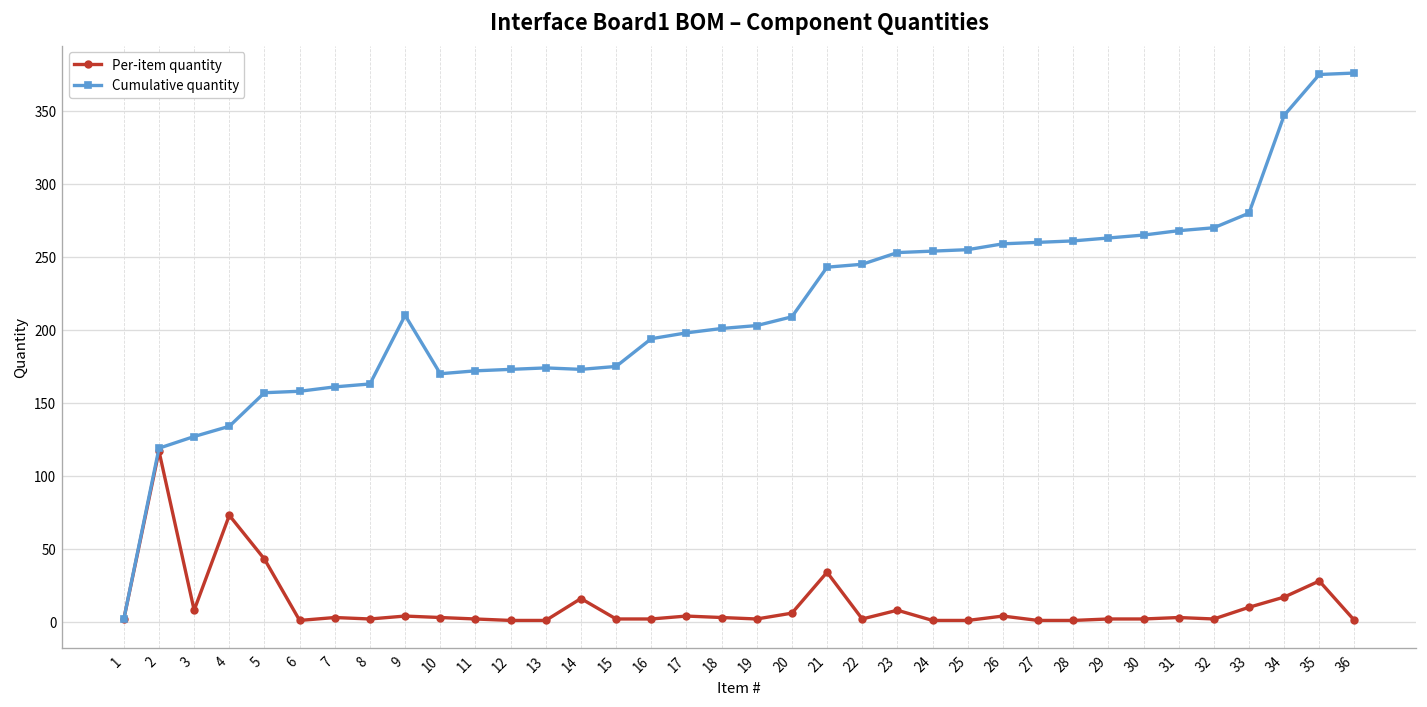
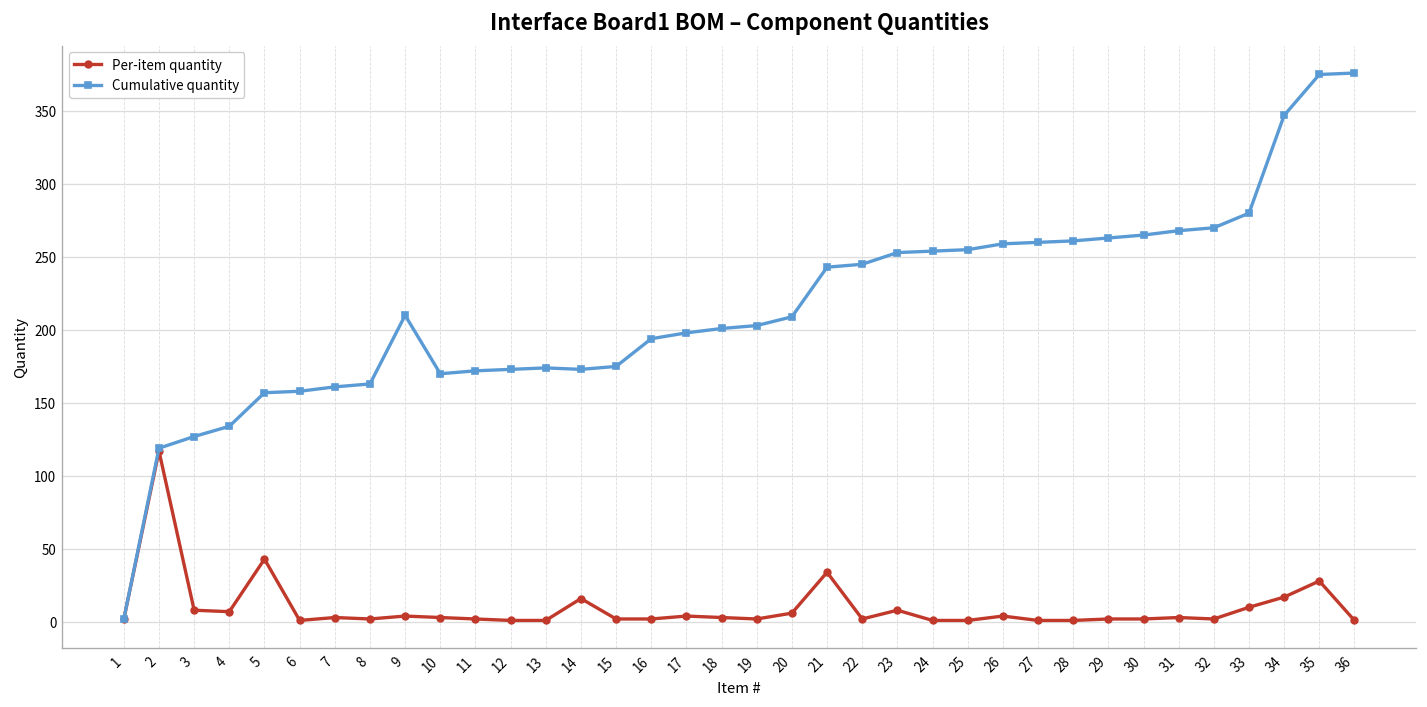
Per-item quantity, 4: 73 -> 7
